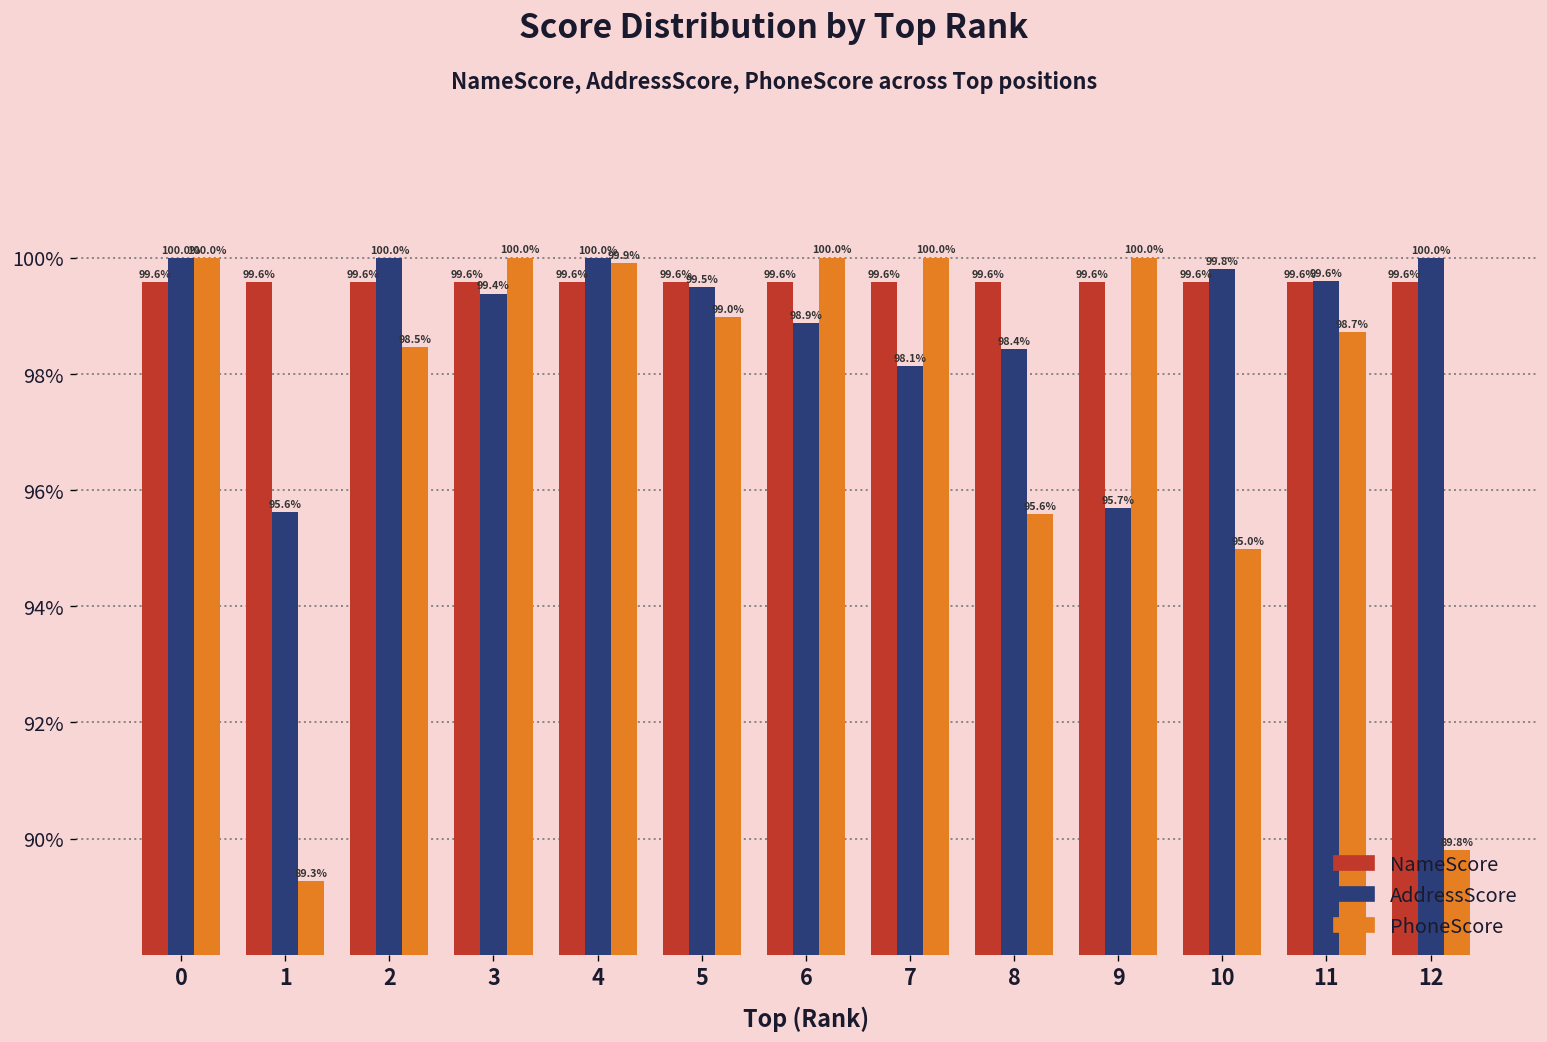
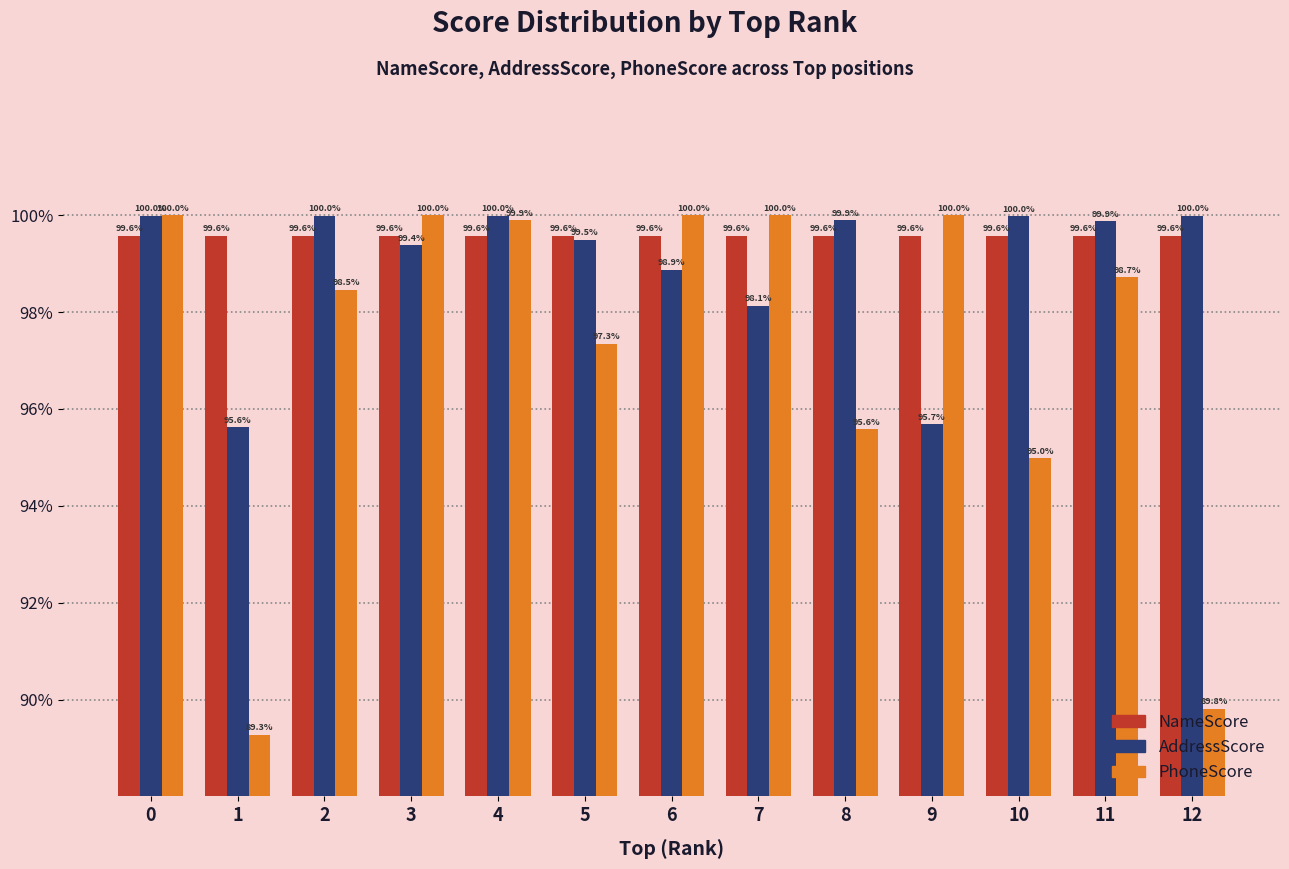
PhoneScore, 5: 99.0% -> 97.3%
AddressScore, 8: 98.4% -> 99.9%
AddressScore, 10: 99.8% -> 100.0%
AddressScore, 11: 99.6% -> 99.9%
